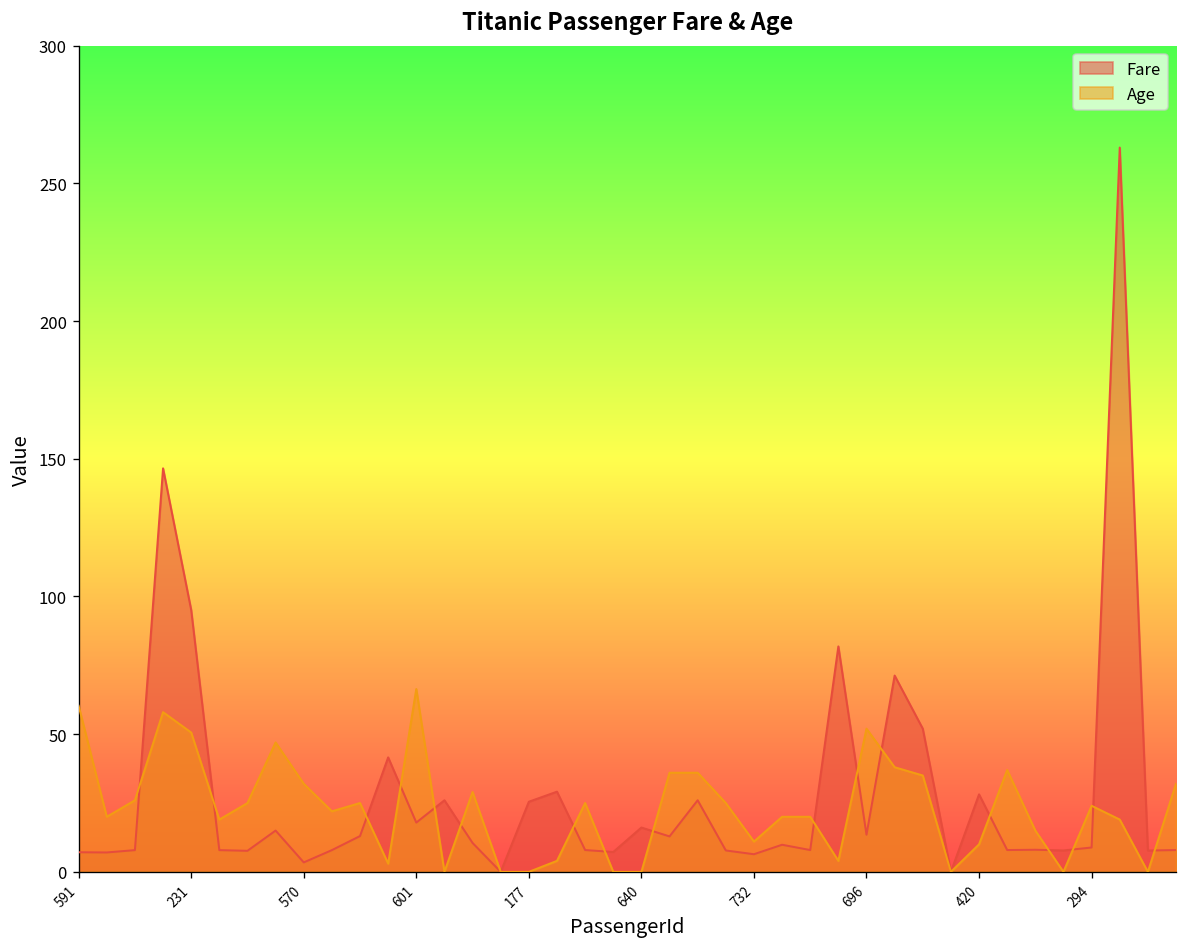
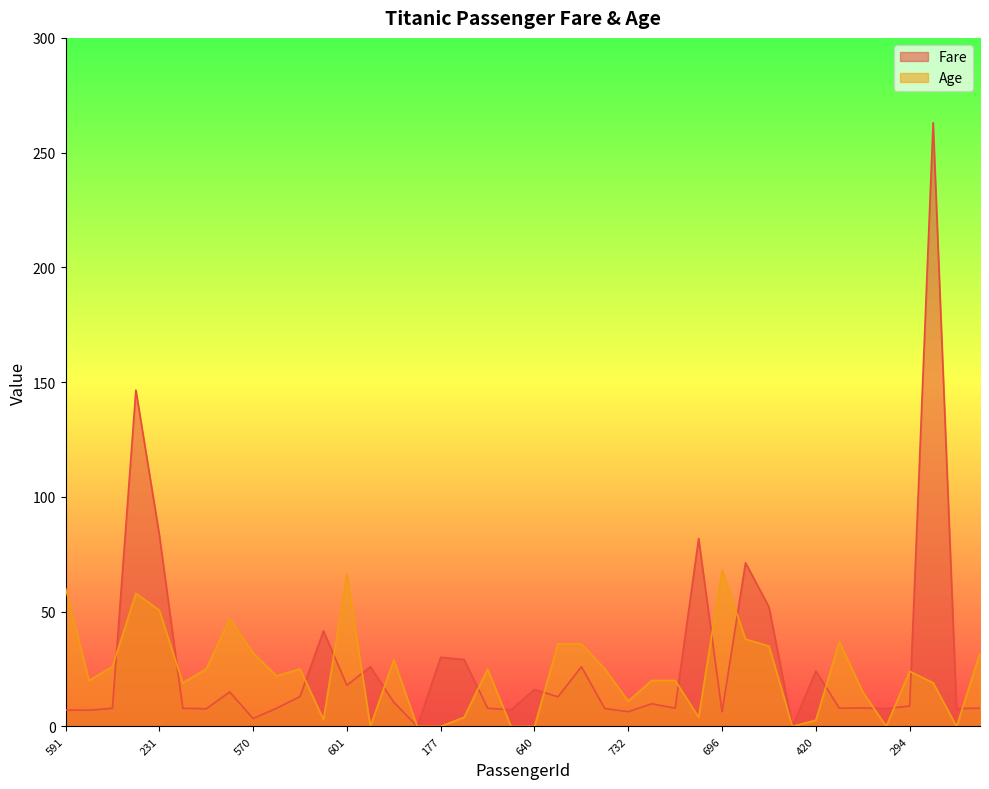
Fare, 231: 95 -> 83
Fare, 177: 25 -> 30
Fare, 696: 14 -> 6
Age, 696: 52 -> 68
Fare, 420: 28 -> 24
Age, 420: 10 -> 3
